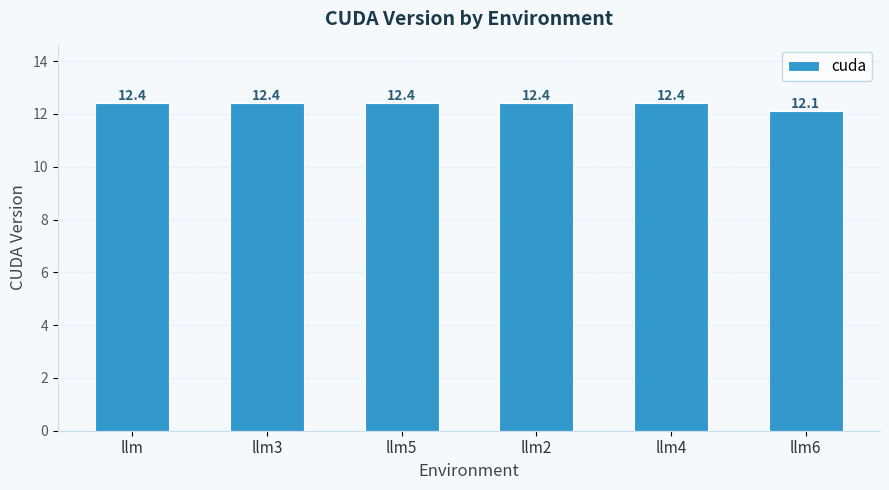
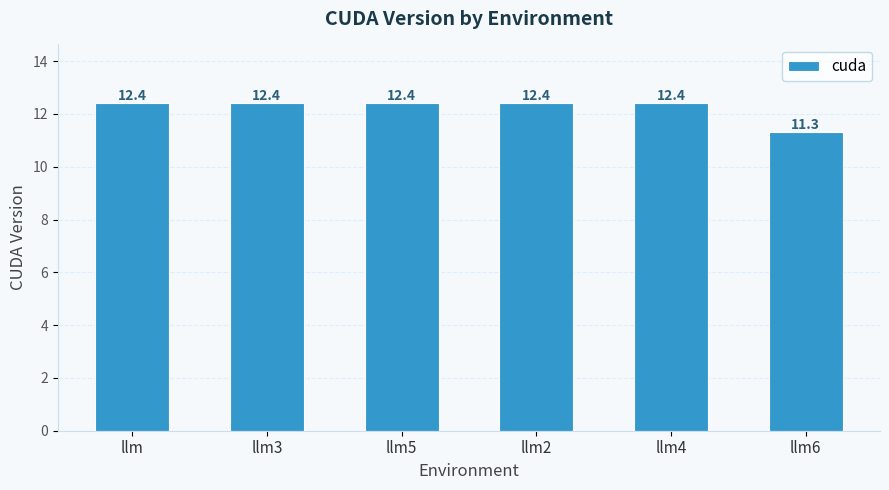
llm6: 12.1 -> 11.3
